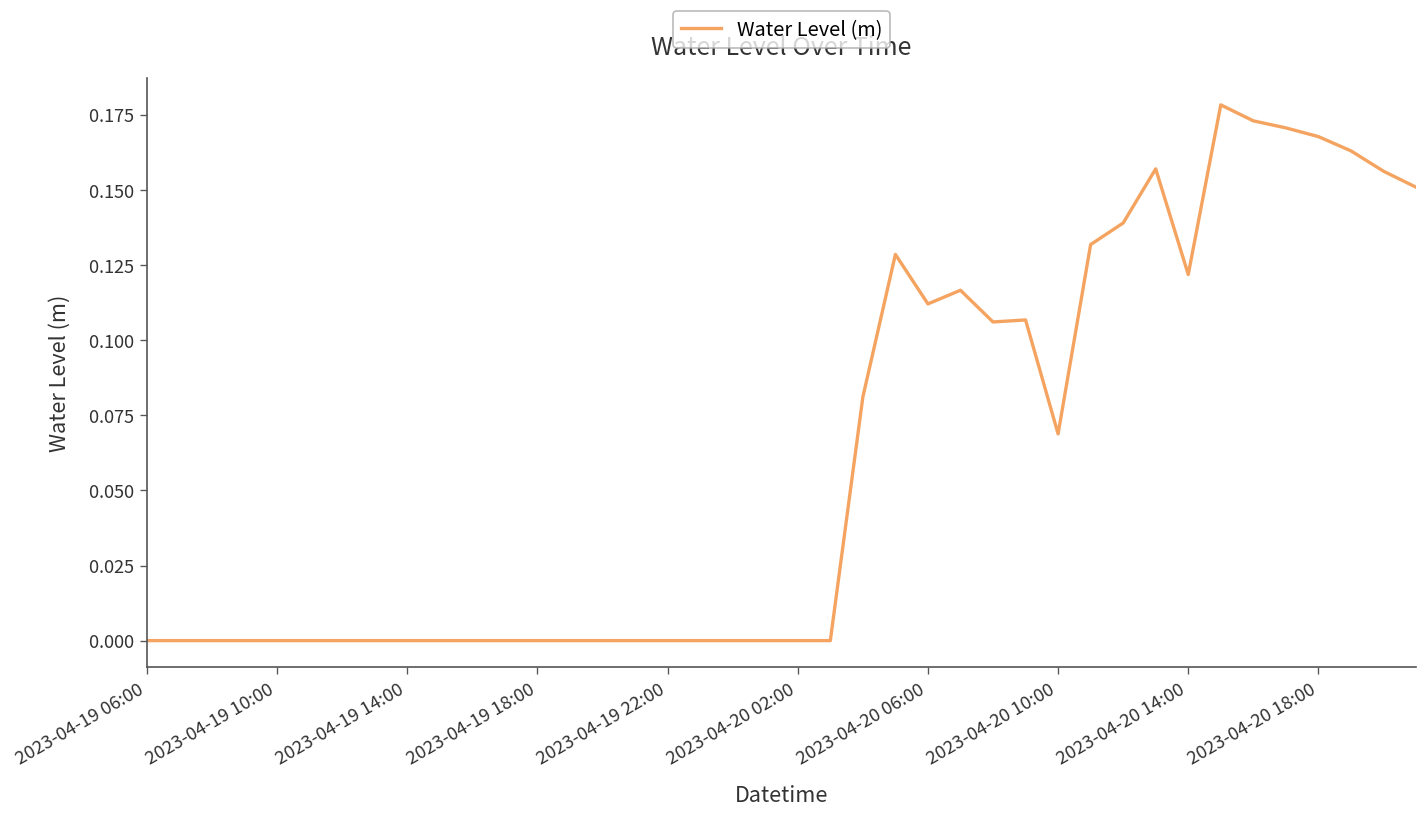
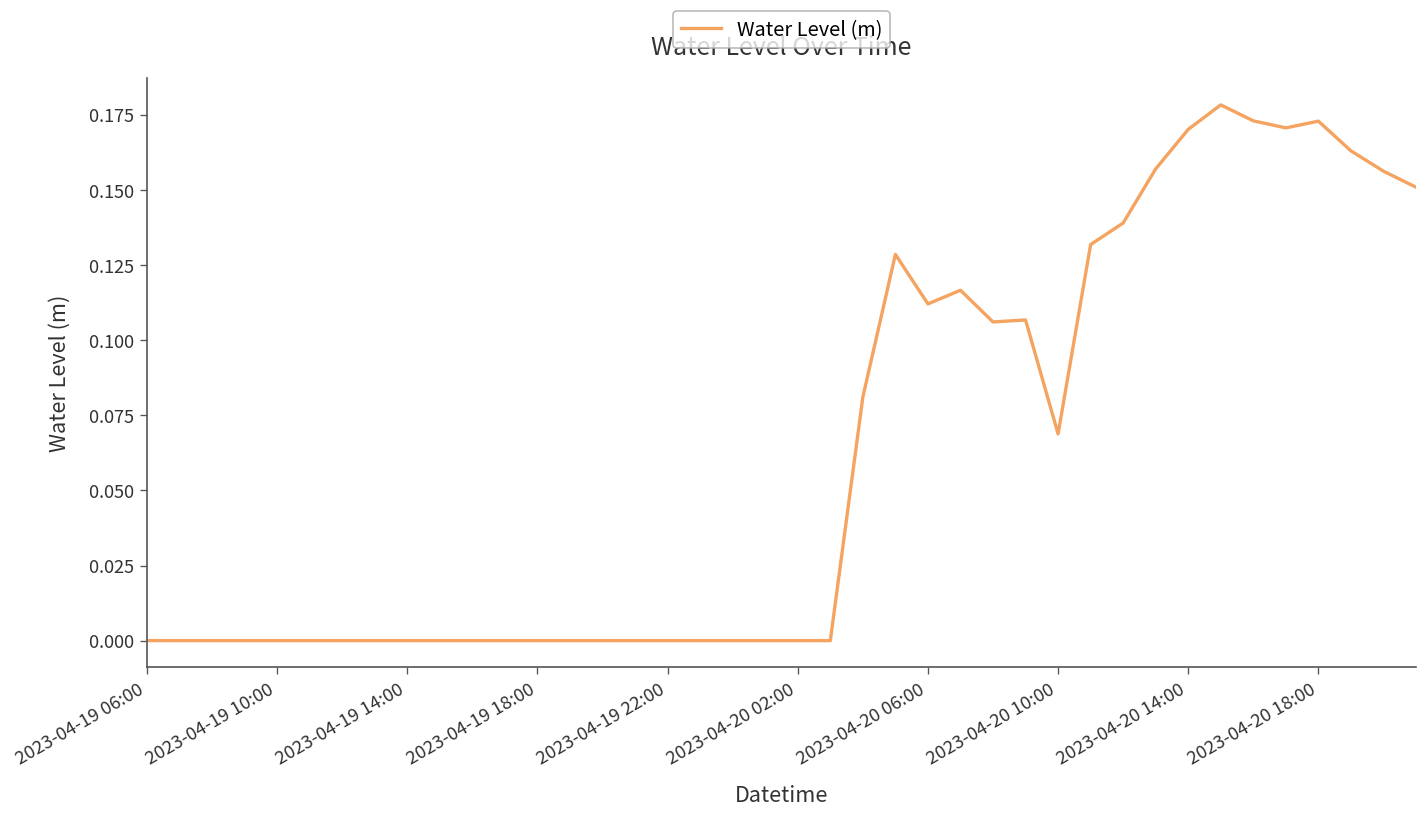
2023-04-20 14:00: 0.122 -> 0.170
2023-04-20 18:00: 0.168 -> 0.173
